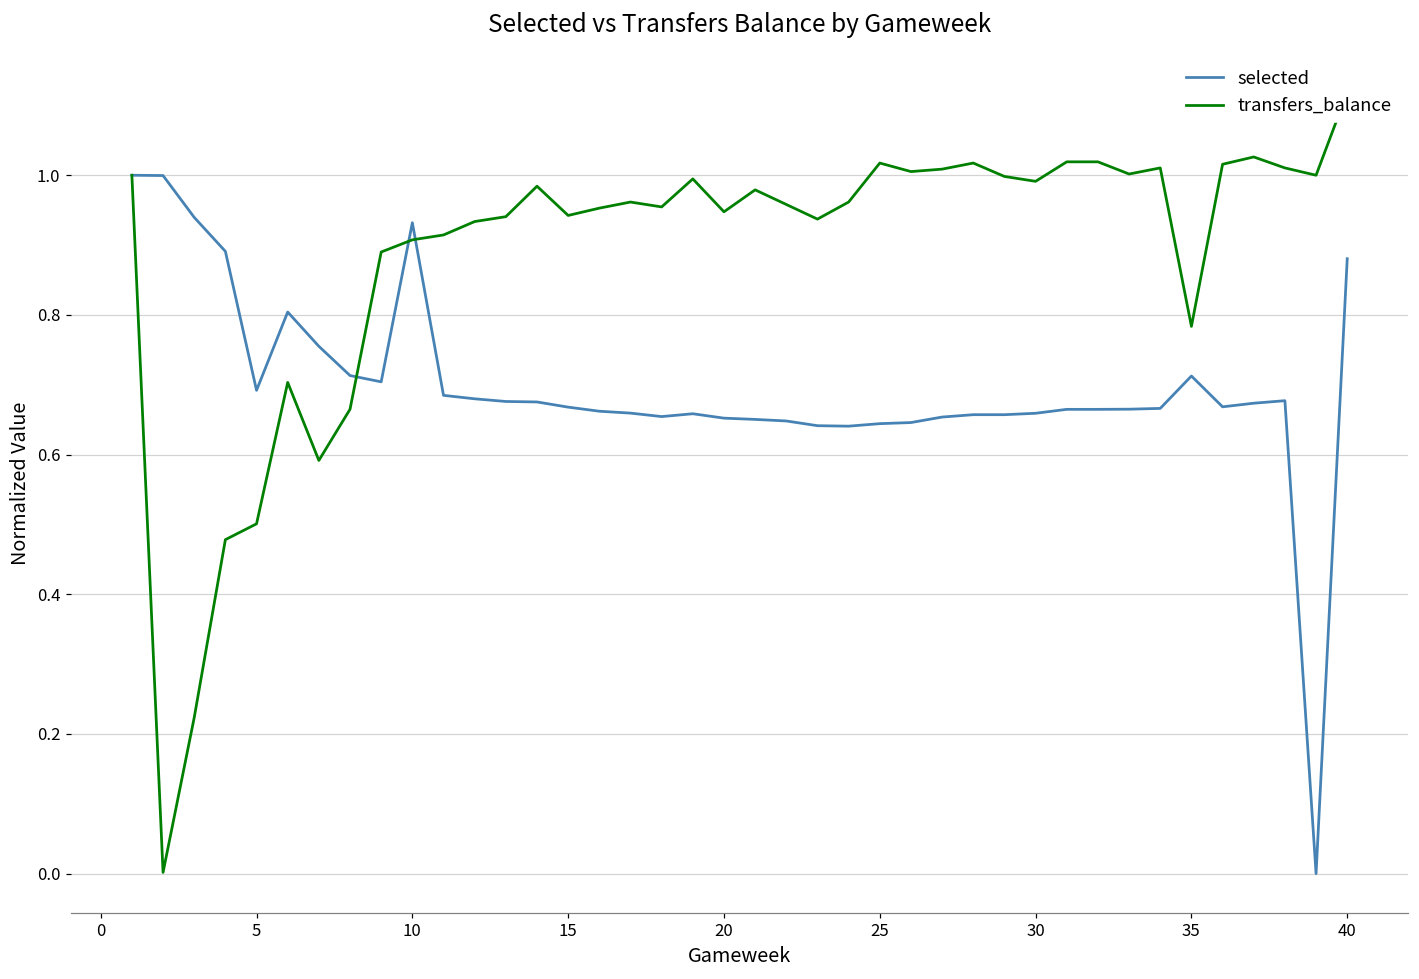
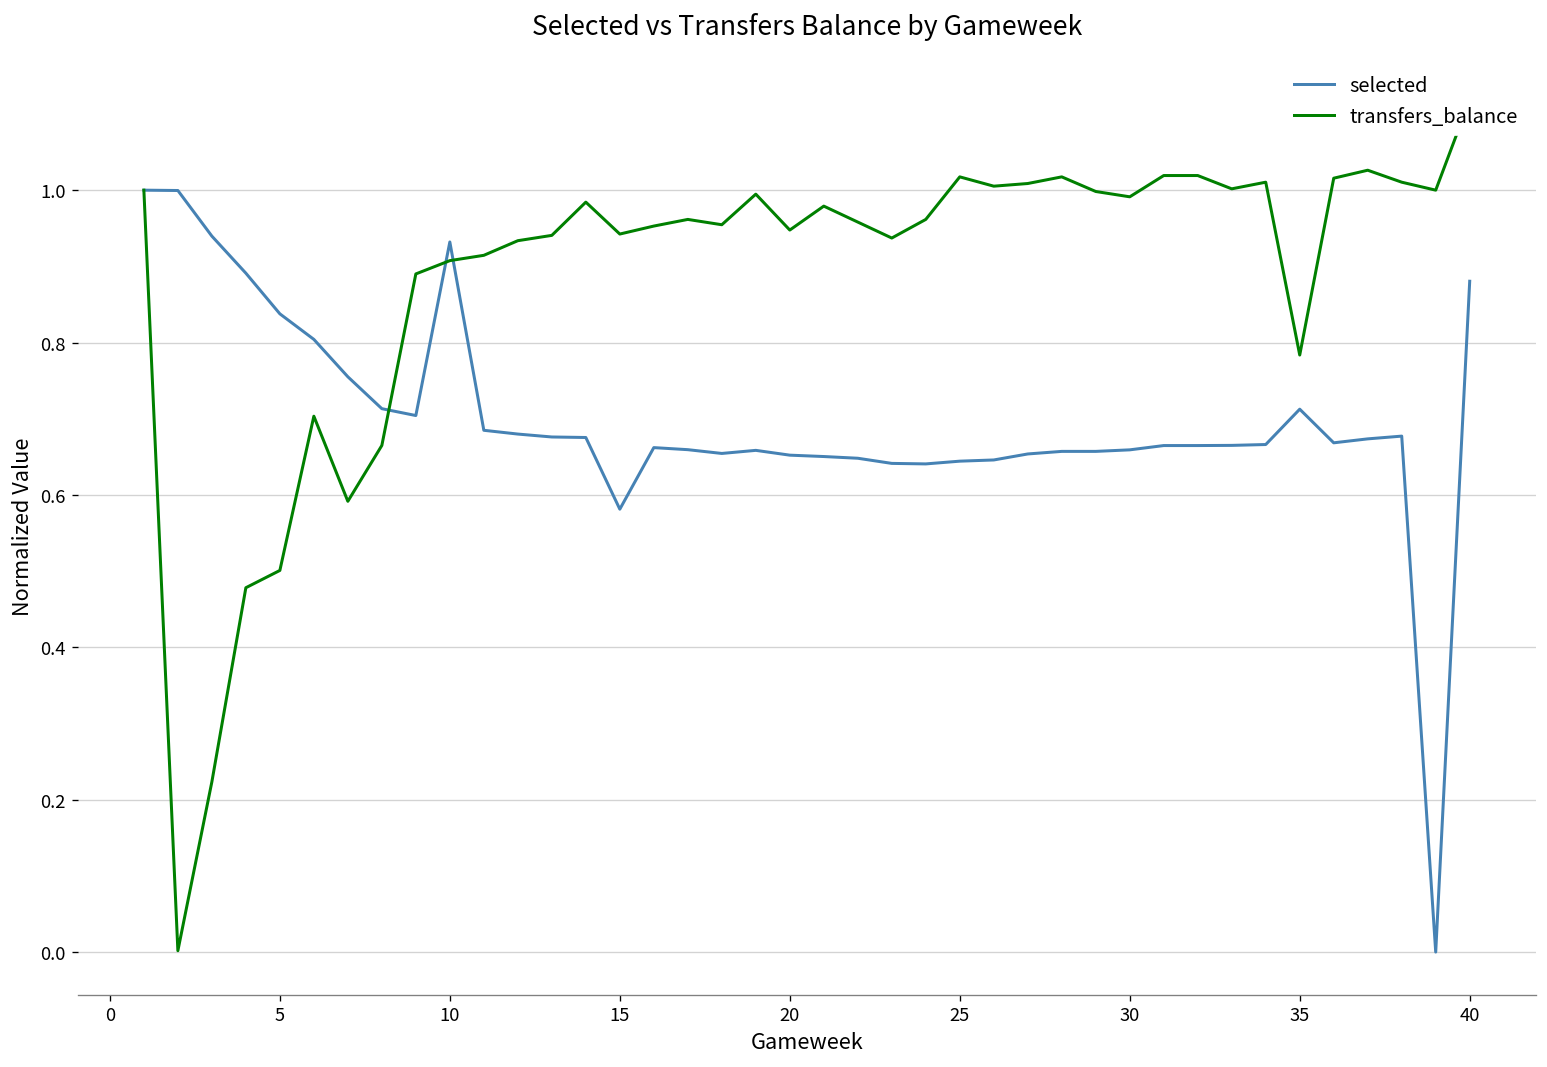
selected, 5: 0.69 -> 0.84
selected, 15: 0.67 -> 0.58
